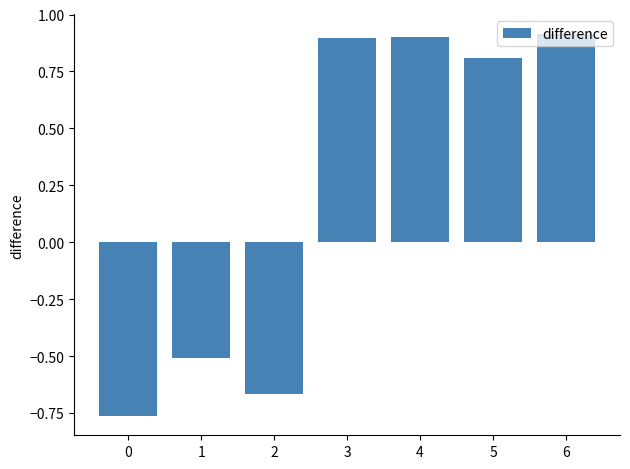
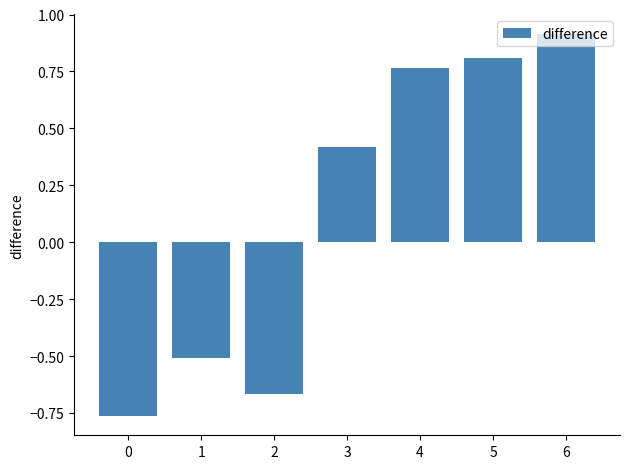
3: 0.90 -> 0.42
4: 0.90 -> 0.76
